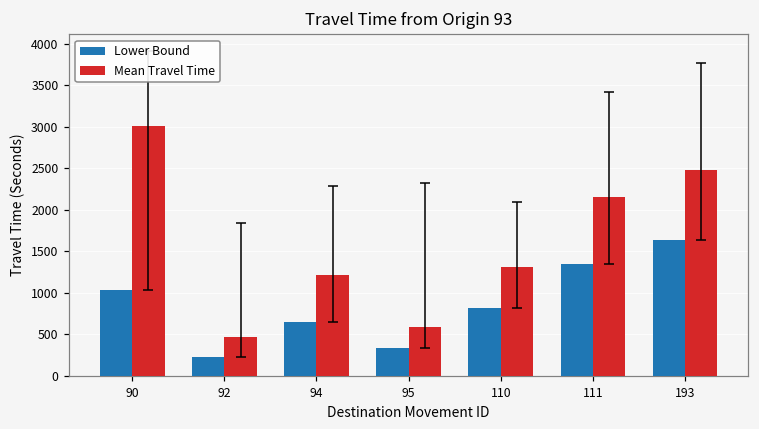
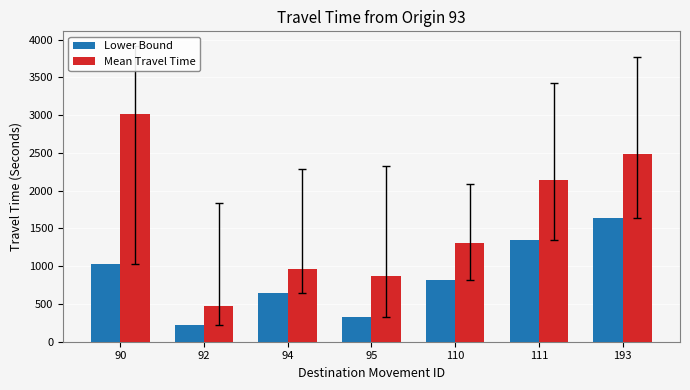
Mean Travel Time, 94: 1200 -> 1000
Mean Travel Time, 95: 600 -> 900
